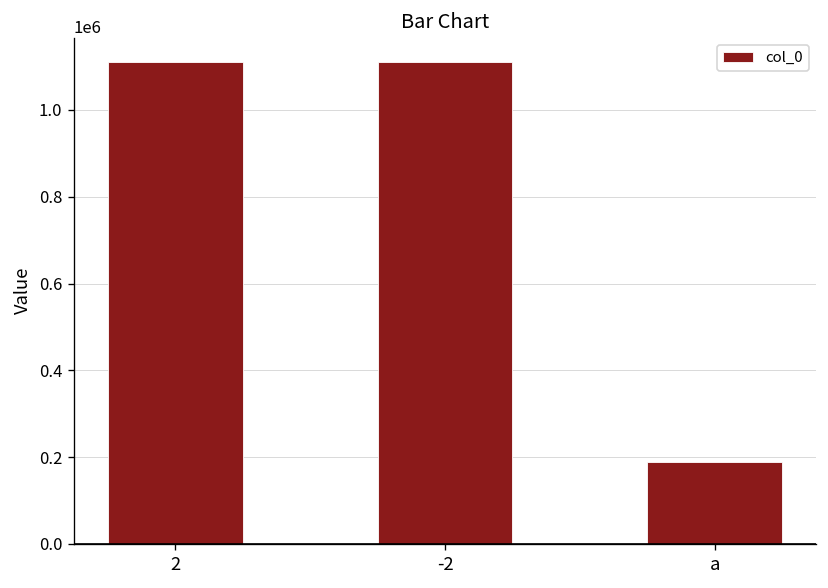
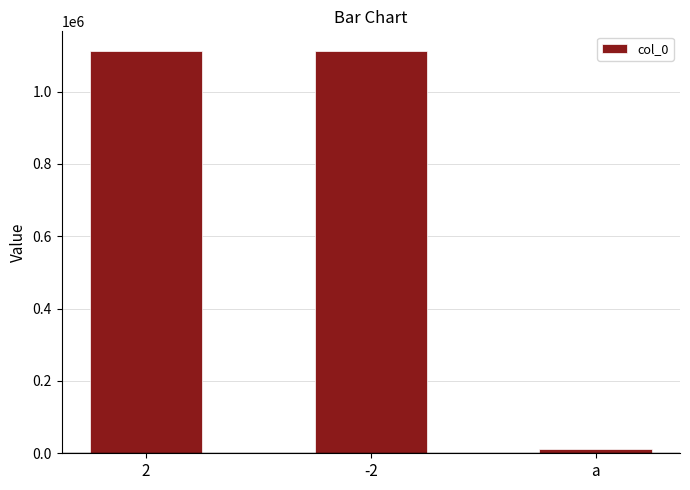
a: 190000 -> 10000
